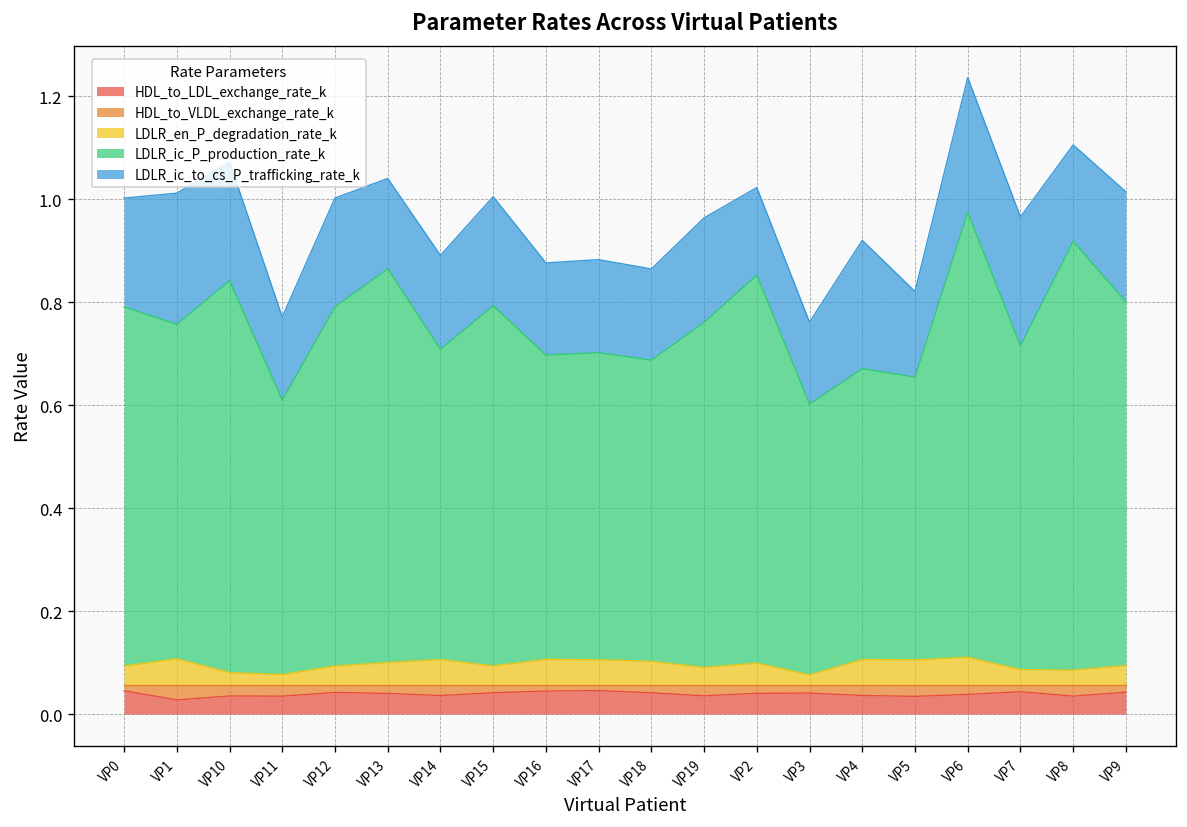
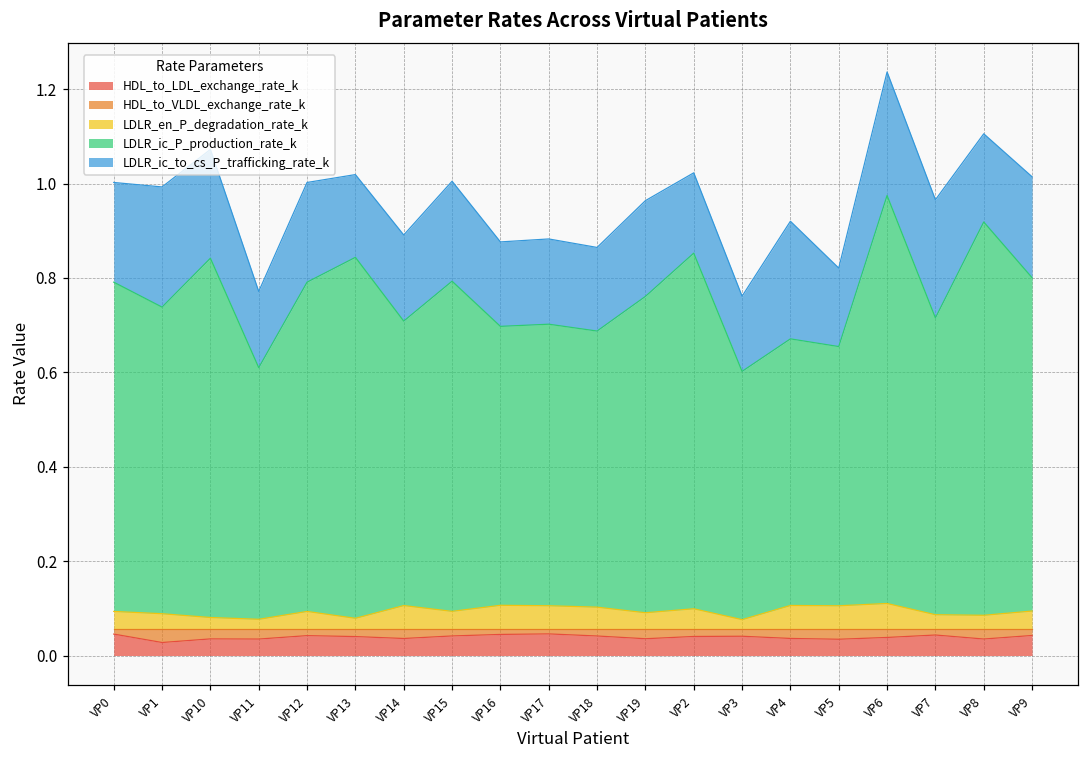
LDLR_en_P_degradation_rate_k, VP1: 0.11 -> 0.09
LDLR_en_P_degradation_rate_k, VP13: 0.10 -> 0.08
